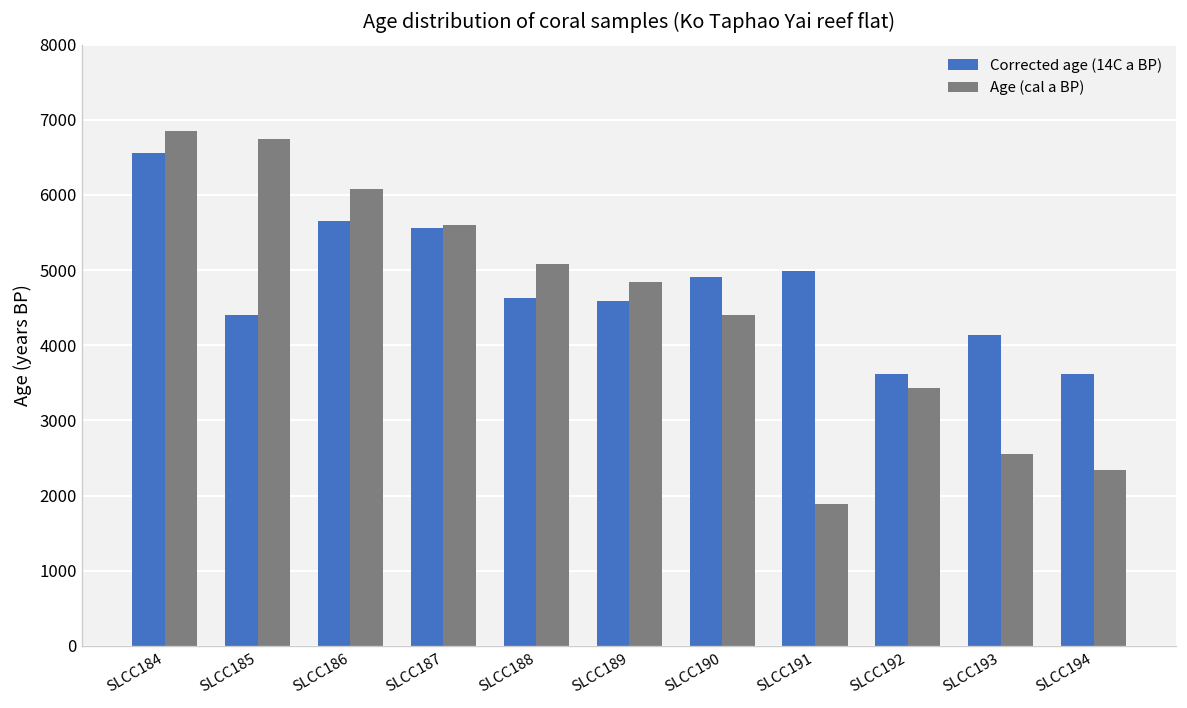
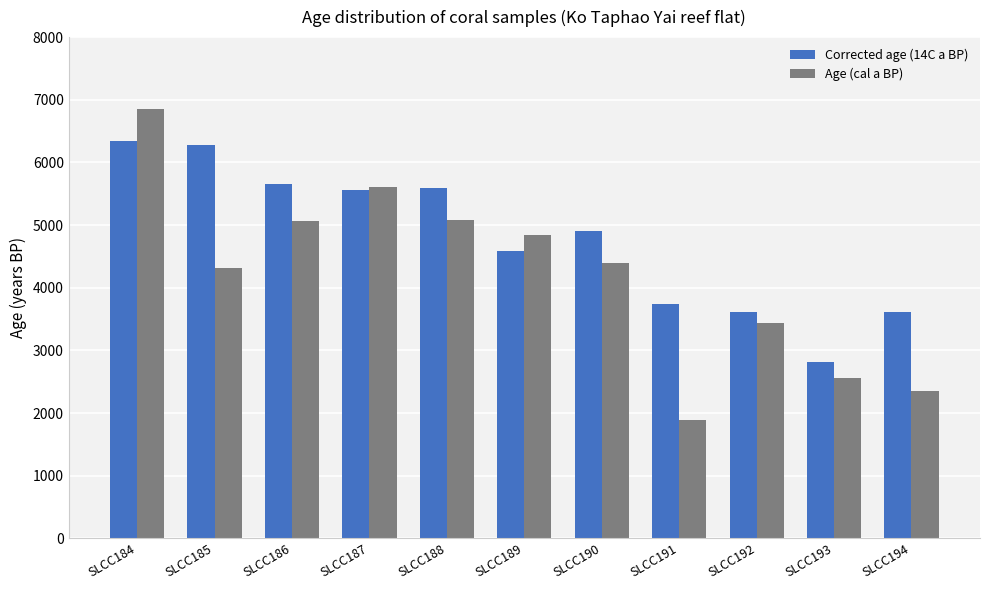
Corrected age (14C a BP), SLCC184: 6600 -> 6300
Corrected age (14C a BP), SLCC185: 4400 -> 6300
Age (cal a BP), SLCC185: 6700 -> 4300
Age (cal a BP), SLCC186: 6100 -> 5100
Corrected age (14C a BP), SLCC188: 4600 -> 5600
Corrected age (14C a BP), SLCC191: 5000 -> 3700
Corrected age (14C a BP), SLCC193: 4100 -> 2800
